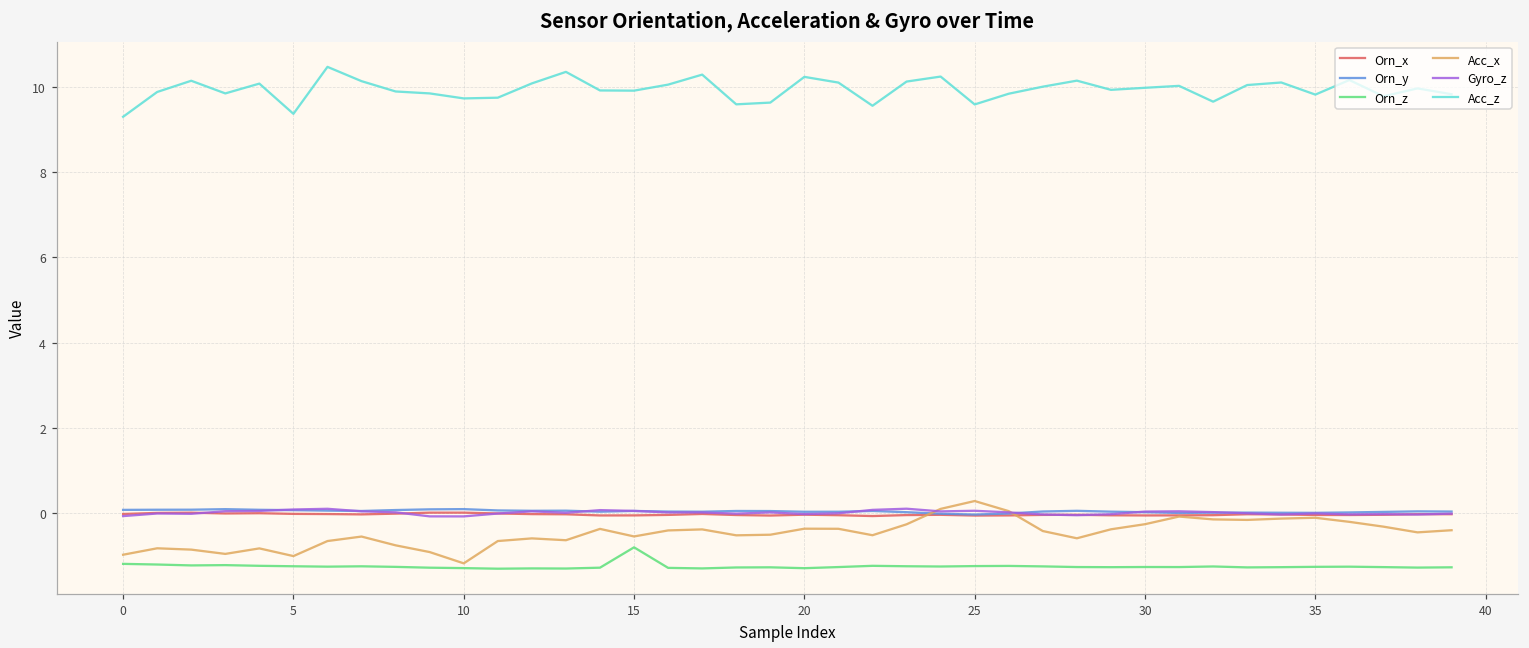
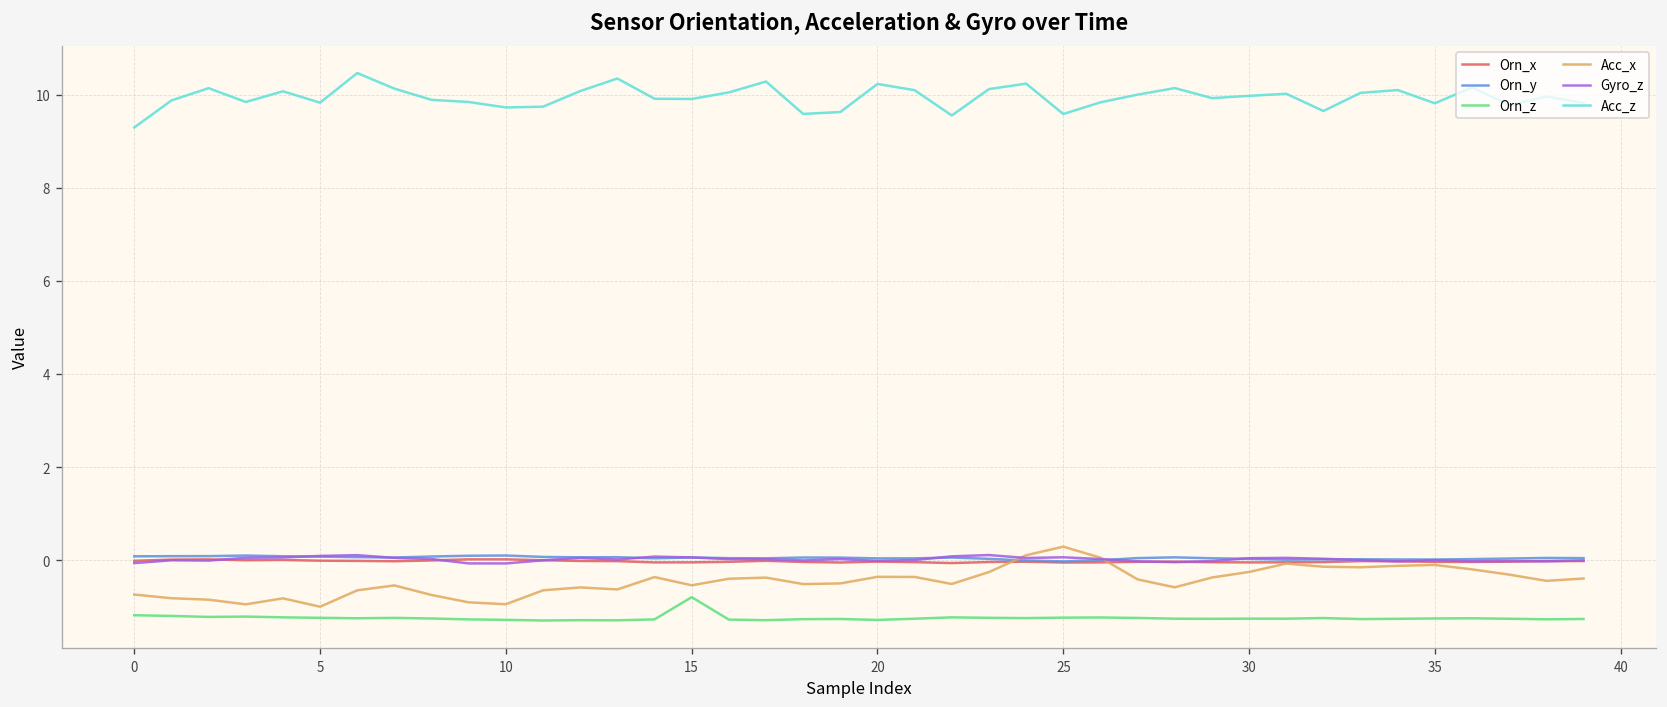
Acc_x, 0: -1.0 -> -0.7
Acc_z, 5: 9.4 -> 9.8
Acc_x, 10: -1.2 -> -1.0
